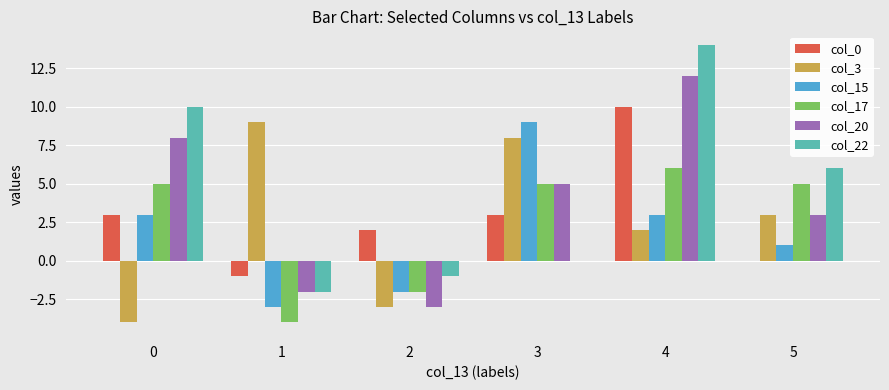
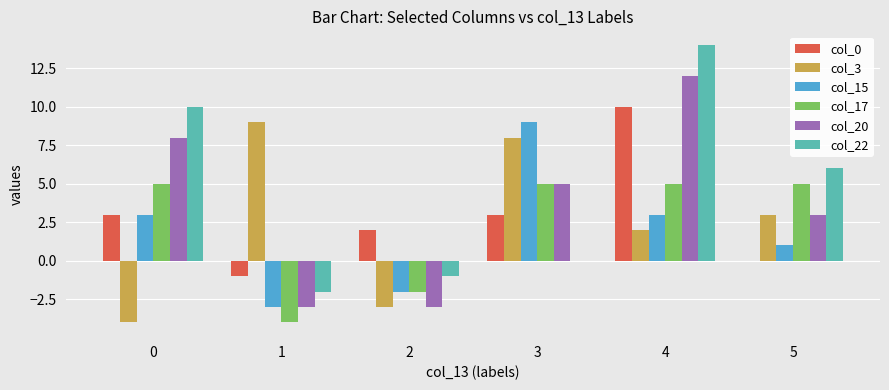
col_20, 1: -2 -> -3
col_17, 4: 6 -> 5
